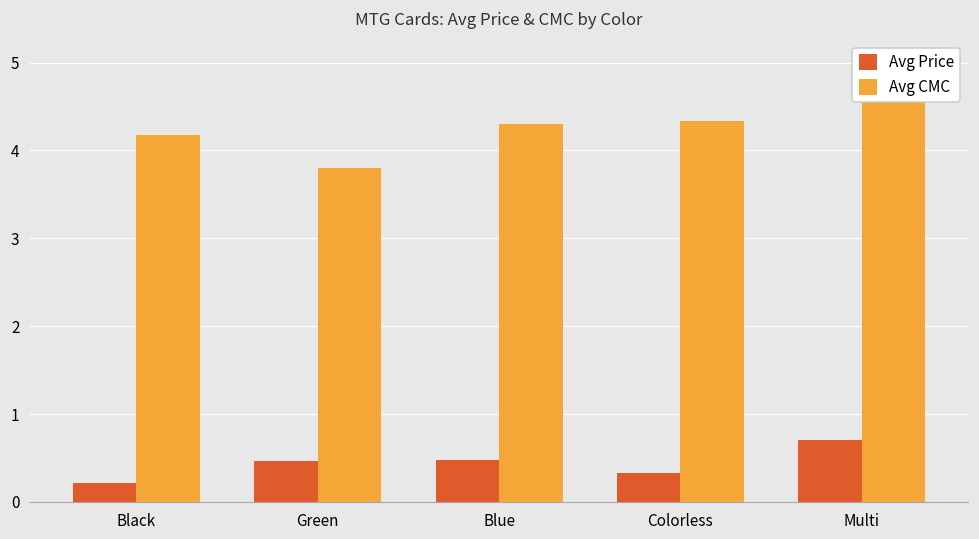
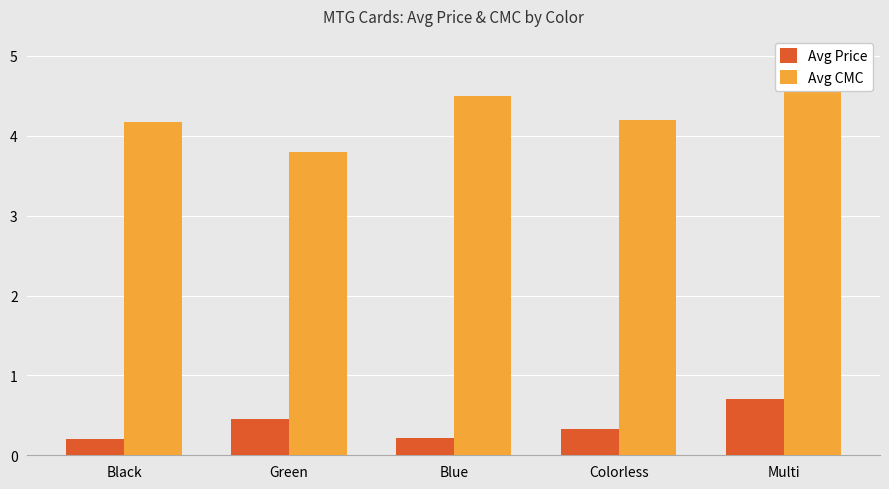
Avg Price, Blue: 0.5 -> 0.2
Avg CMC, Blue: 4.3 -> 4.5
Avg CMC, Colorless: 4.3 -> 4.2
